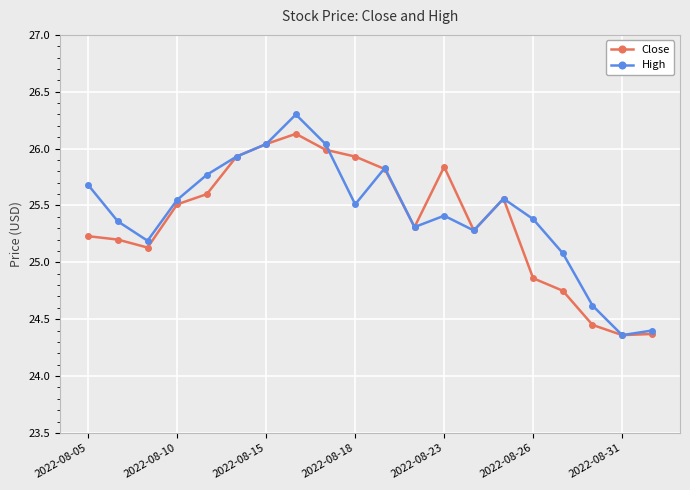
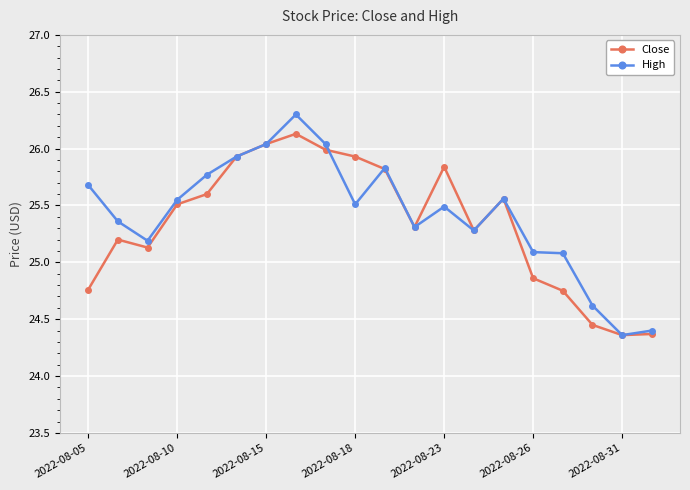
Close, 2022-08-05: 25.23 -> 24.76
High, 2022-08-23: 25.41 -> 25.49
High, 2022-08-26: 25.38 -> 25.09
